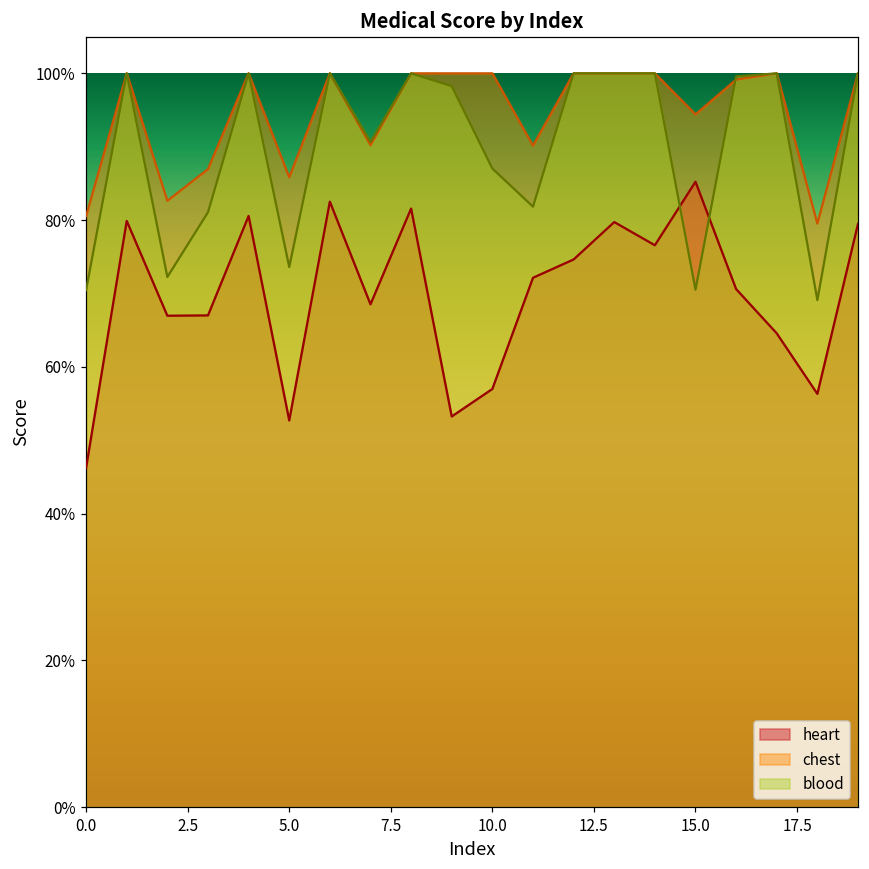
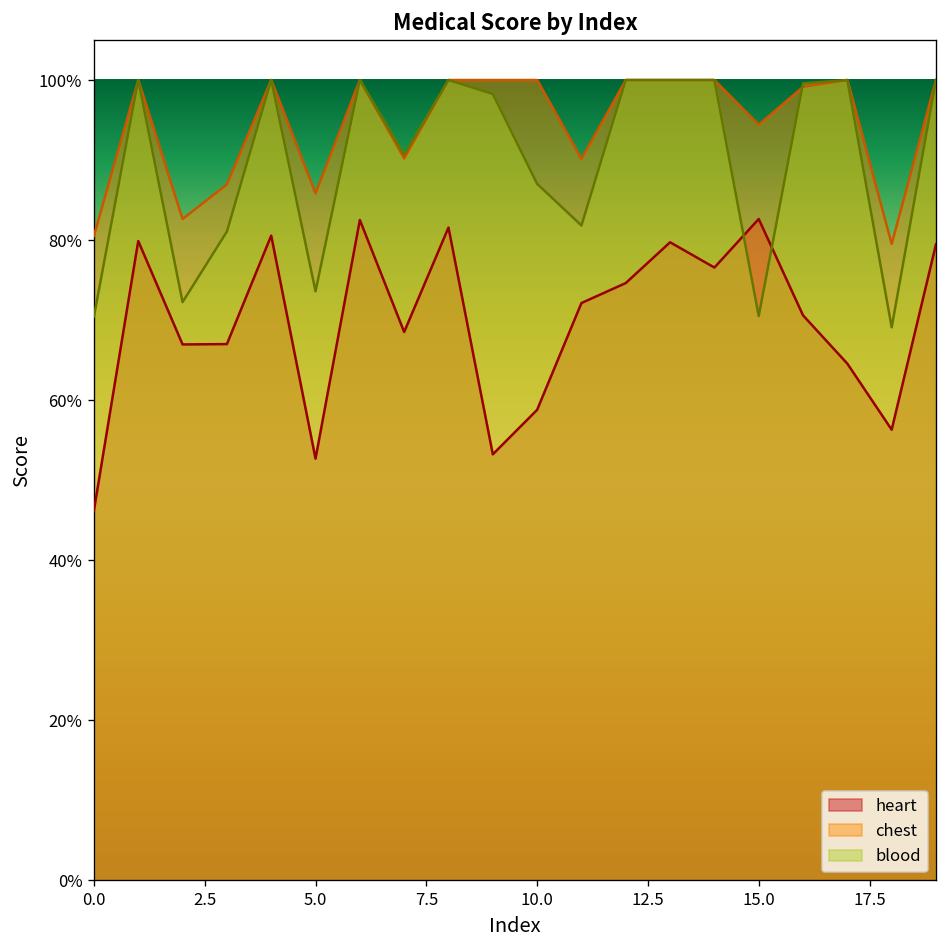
heart, 10.0: 57% -> 59%
heart, 15.0: 85% -> 83%
